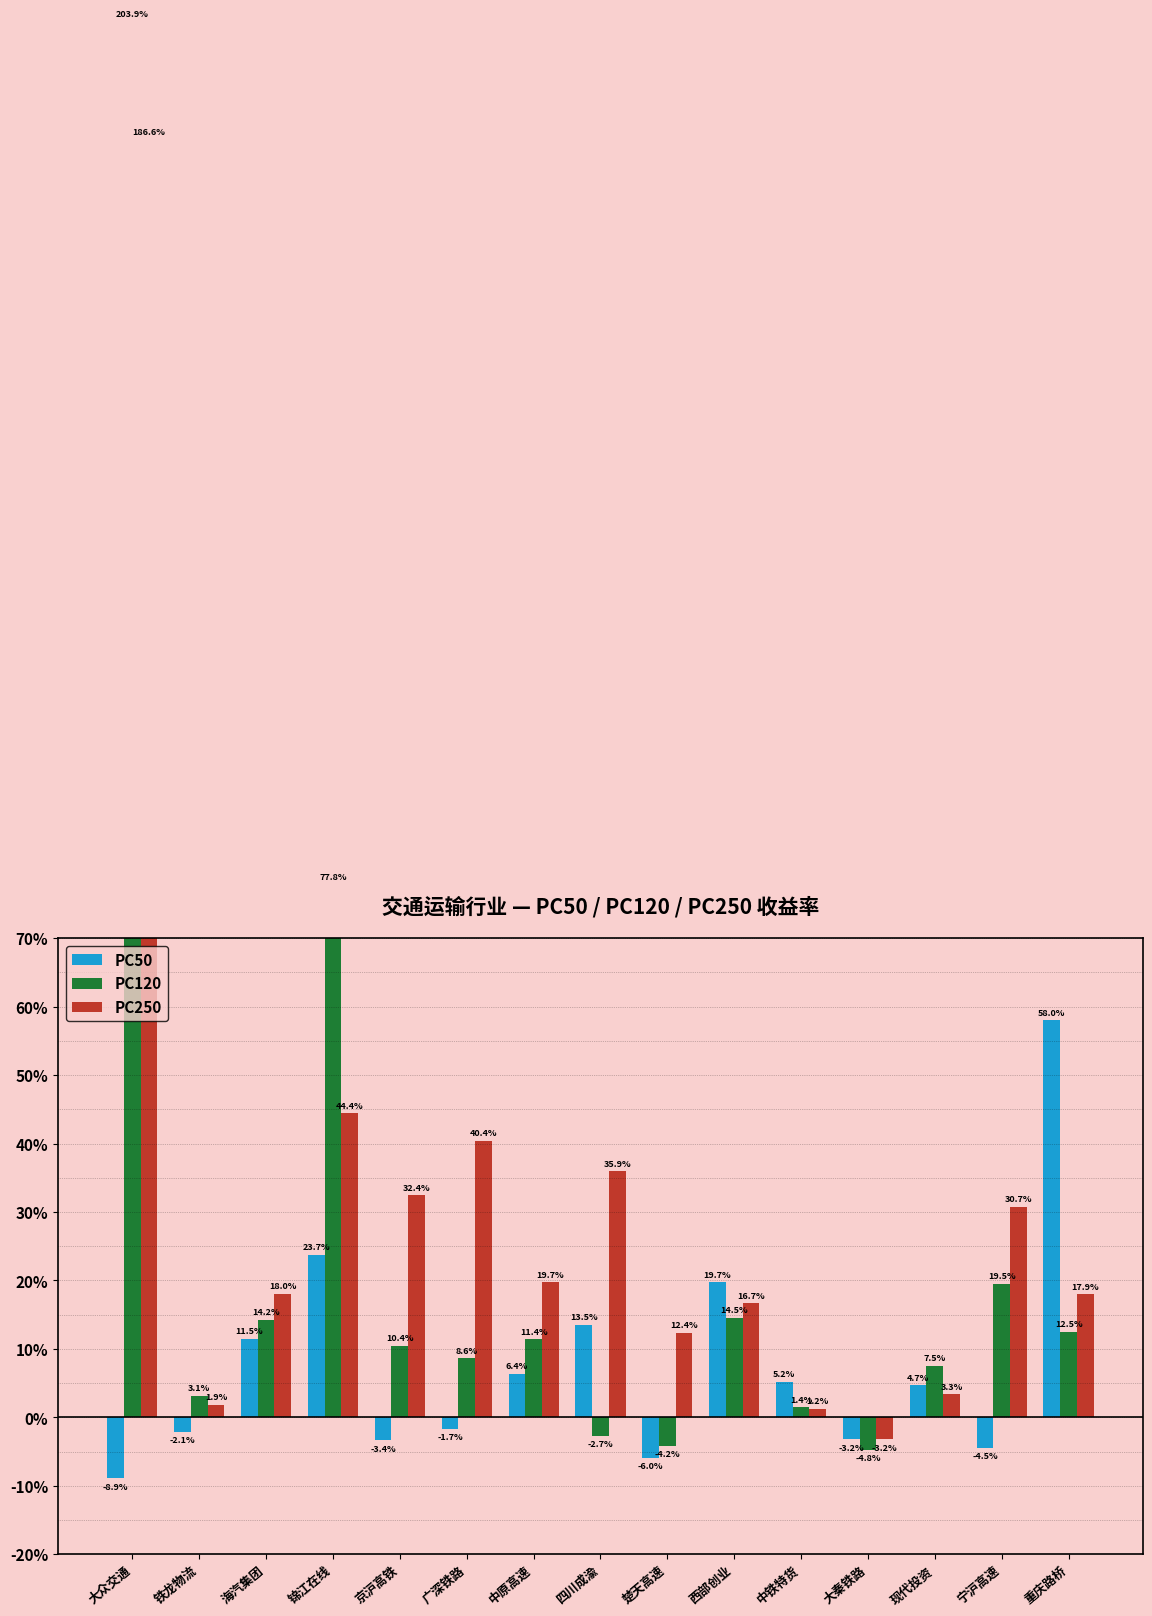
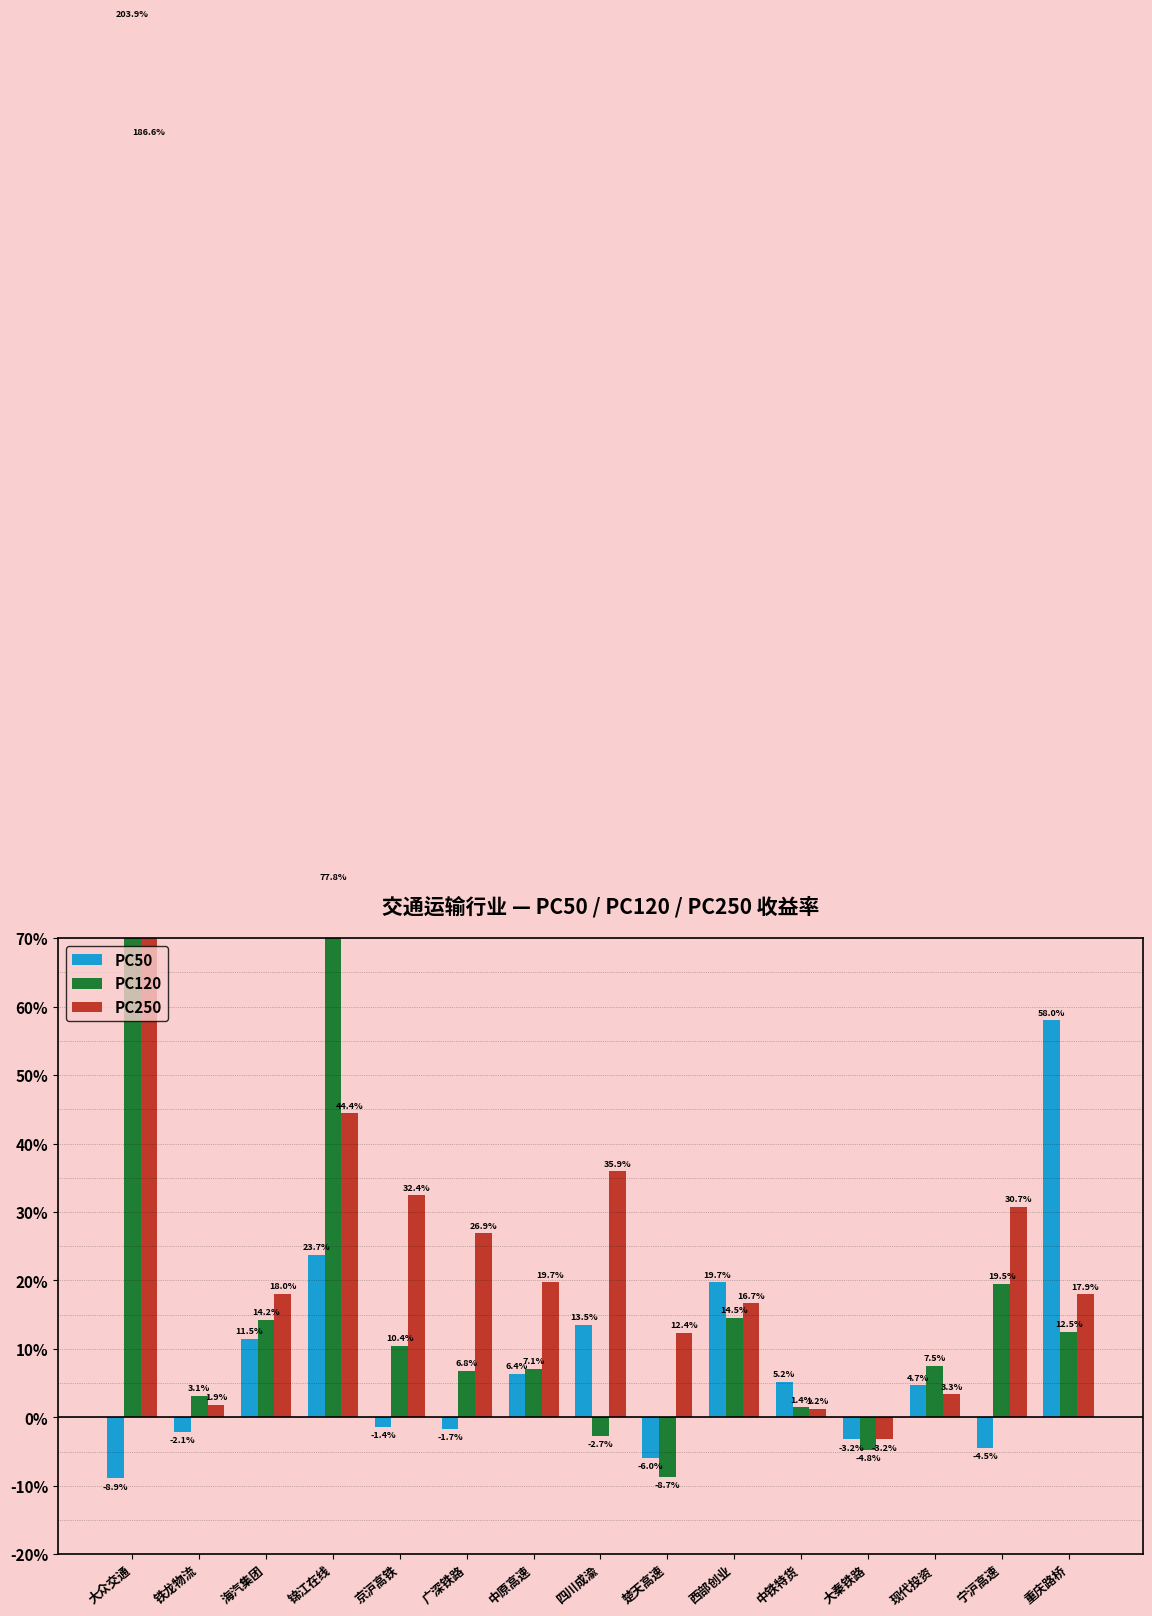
PC50, 京沪高铁: -3.4% -> -1.4%
PC120, 广深铁路: 8.6% -> 6.8%
PC250, 广深铁路: 40.4% -> 26.9%
PC120, 中原高速: 11.4% -> 7.1%
PC120, 楚天高速: -4.2% -> -8.7%
